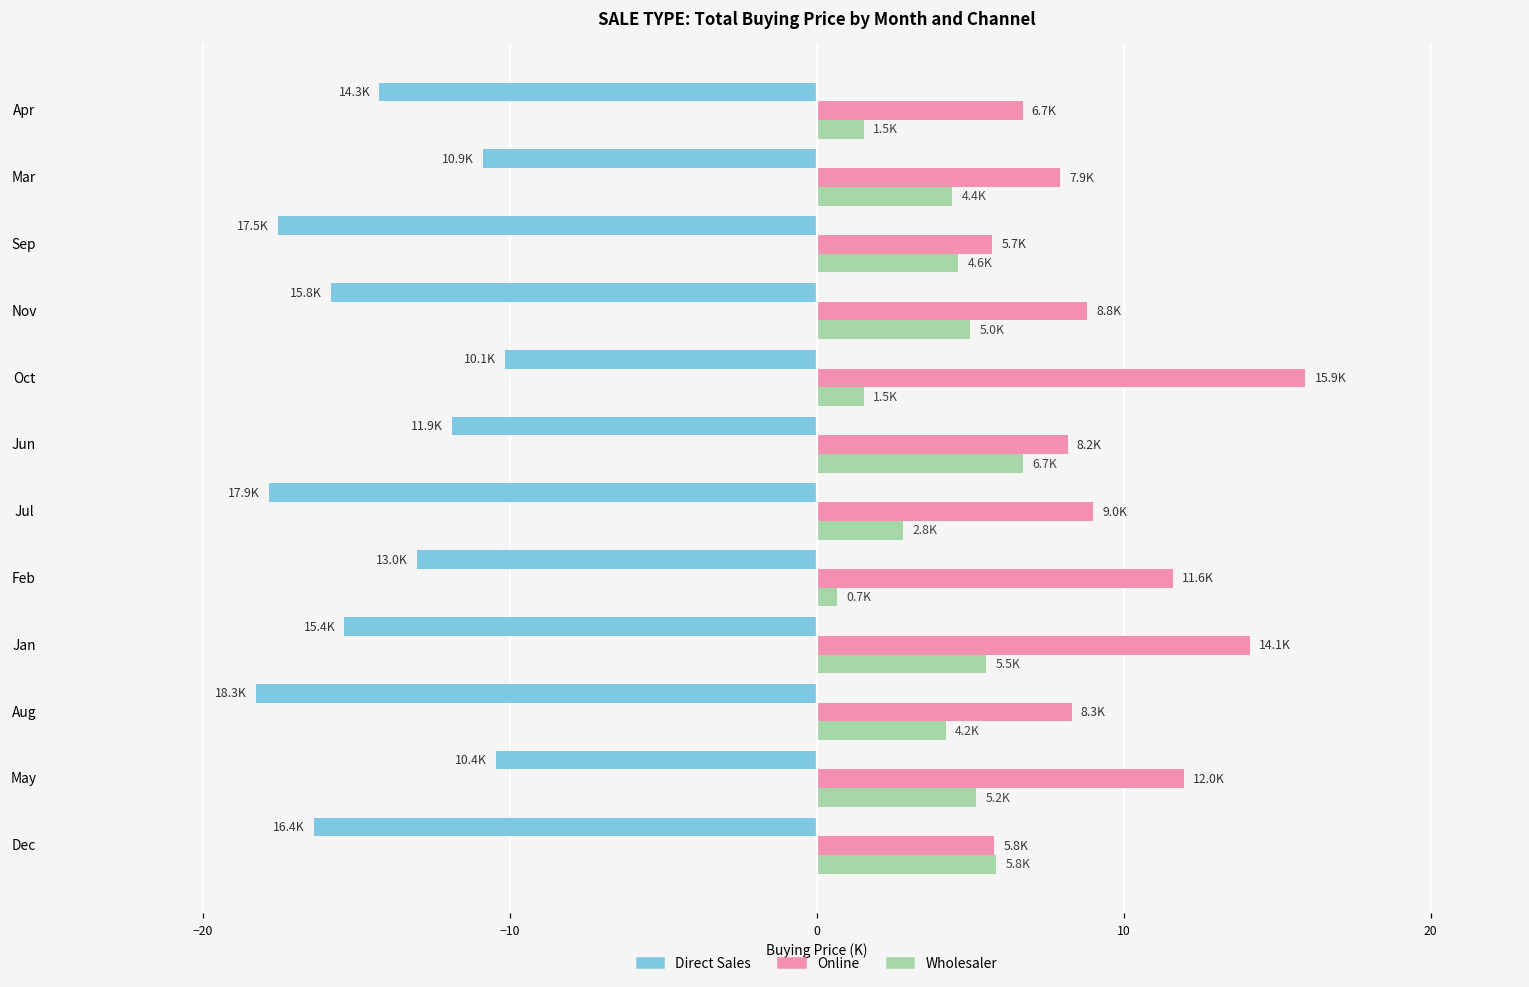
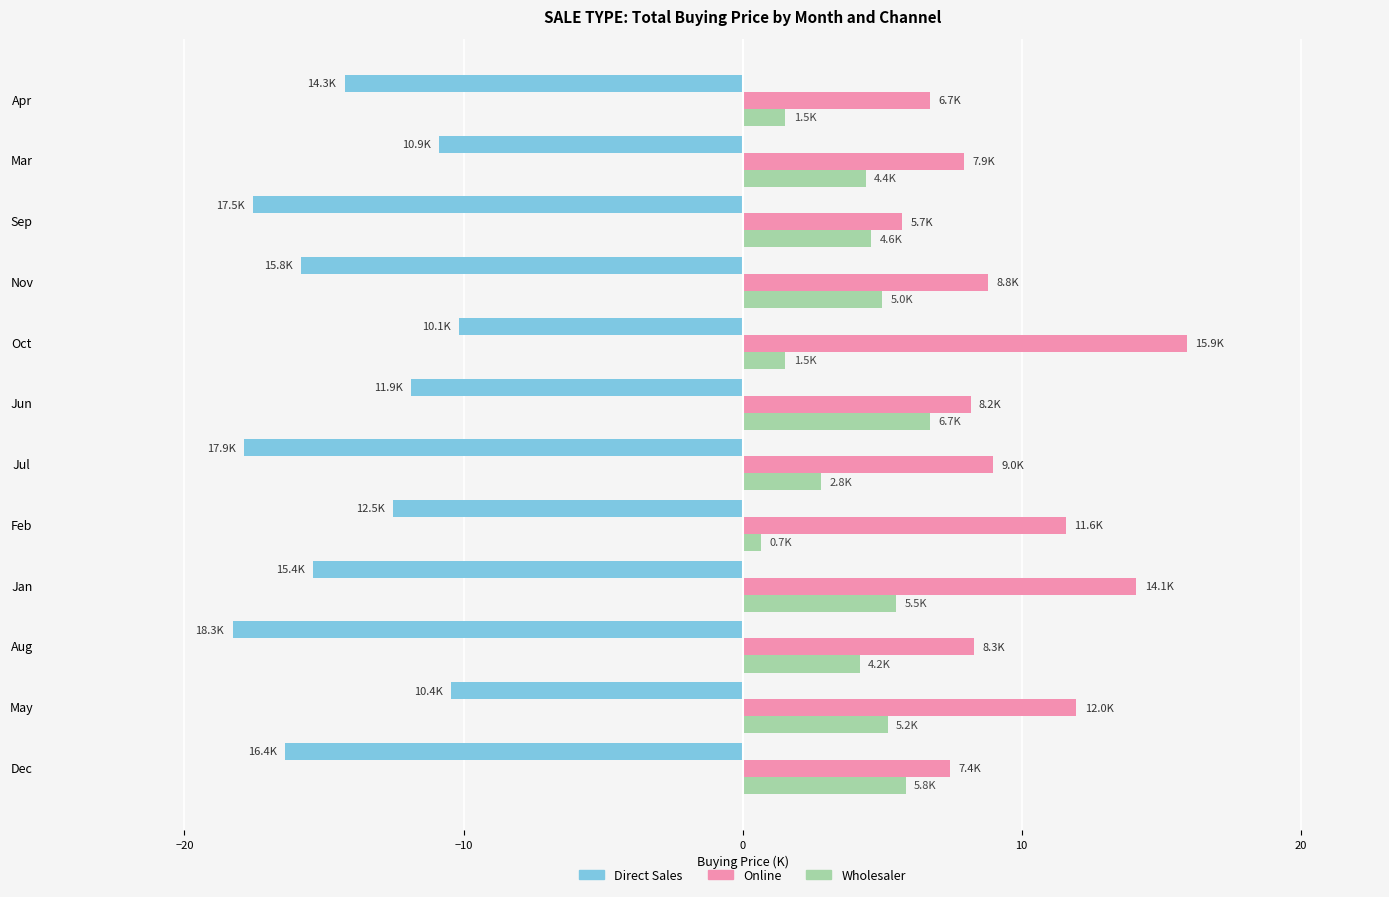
Direct Sales, Feb: 13.0K -> 12.5K
Online, Dec: 5.8K -> 7.4K
